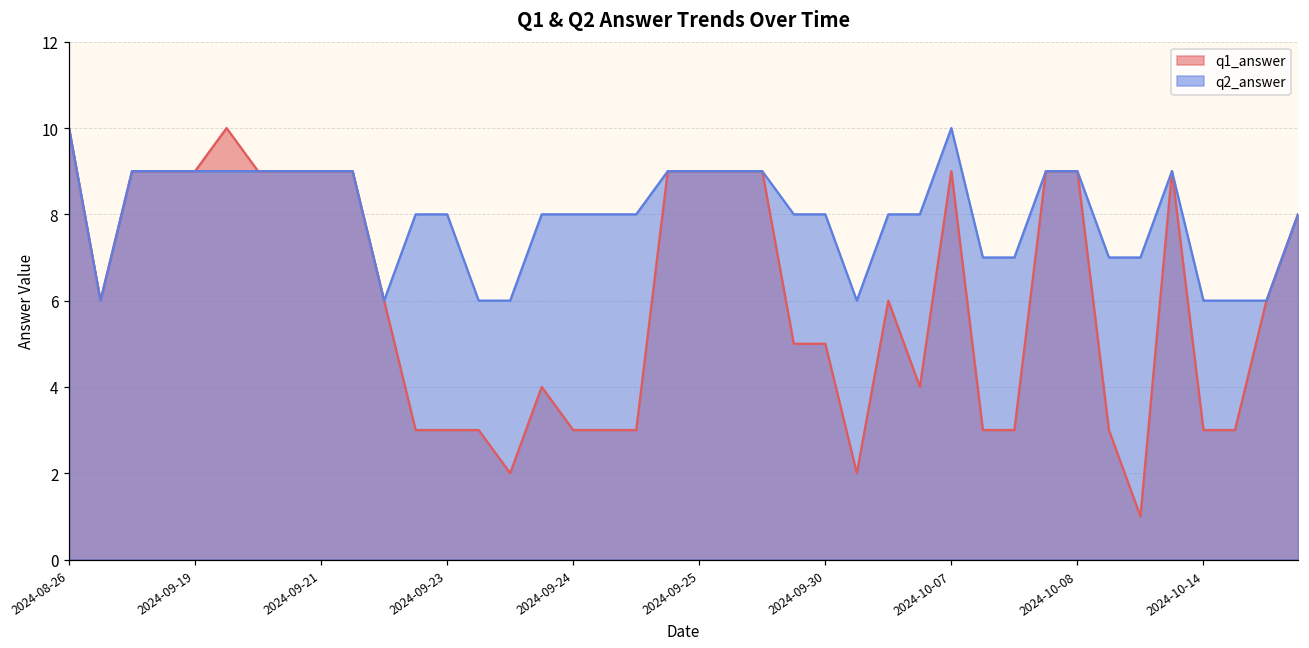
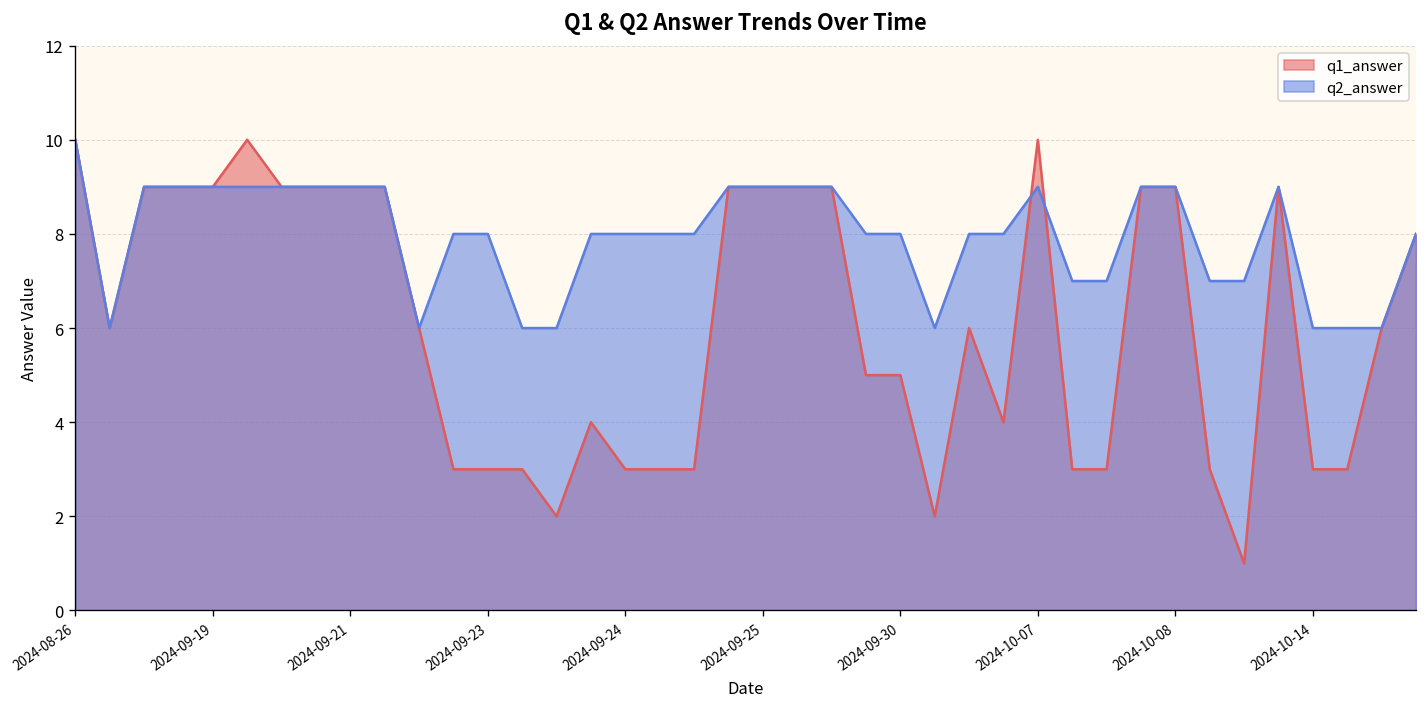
q1_answer, 2024-10-07: 9 -> 10
q2_answer, 2024-10-07: 10 -> 9
